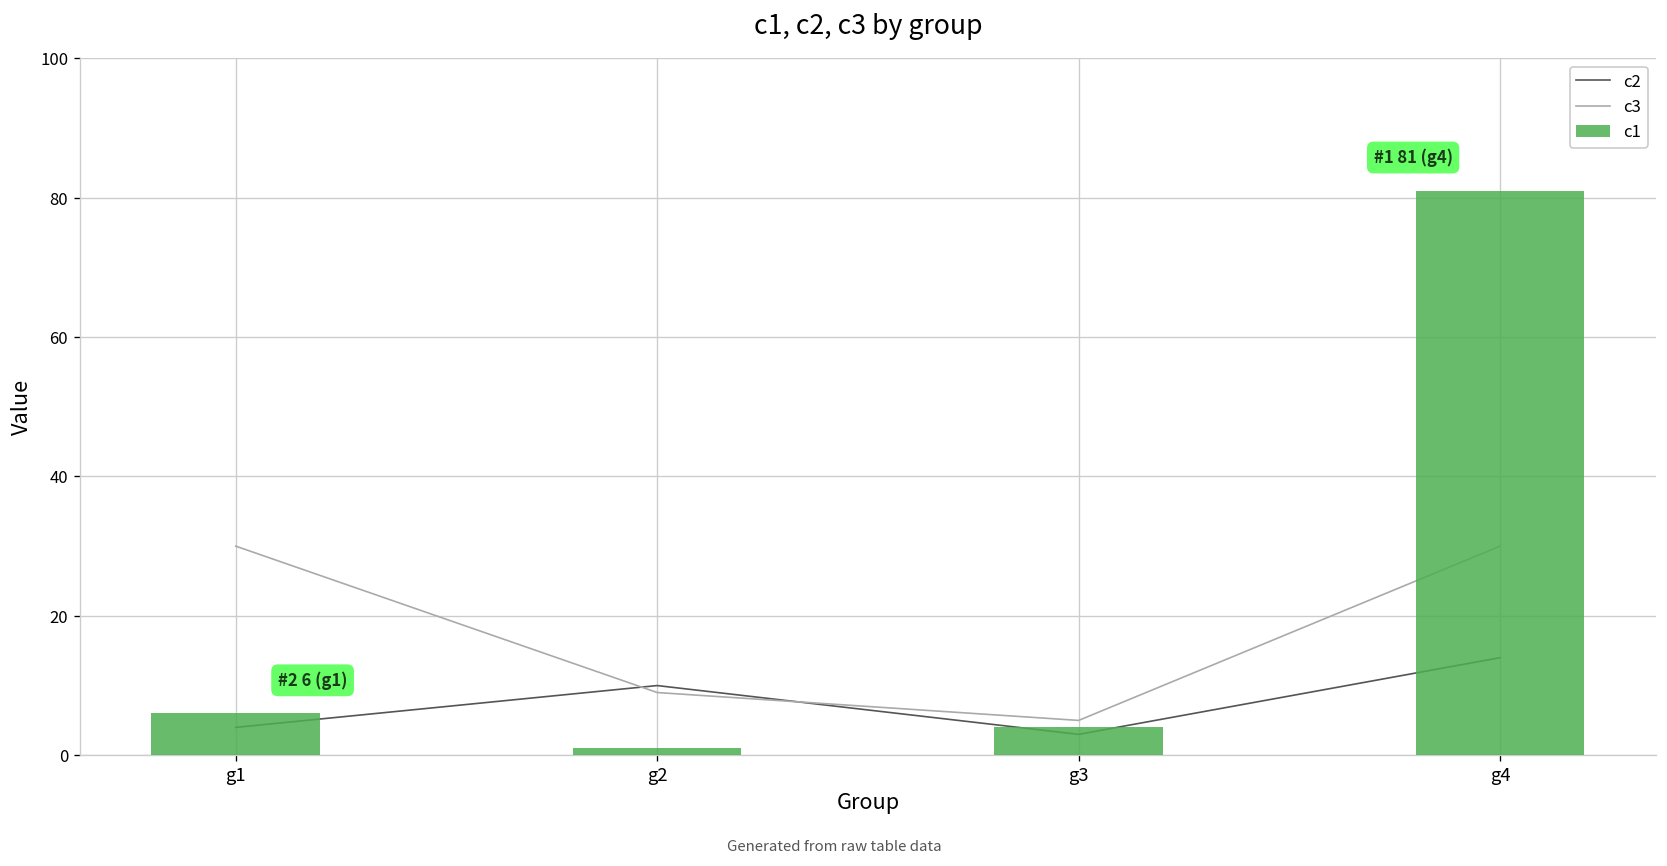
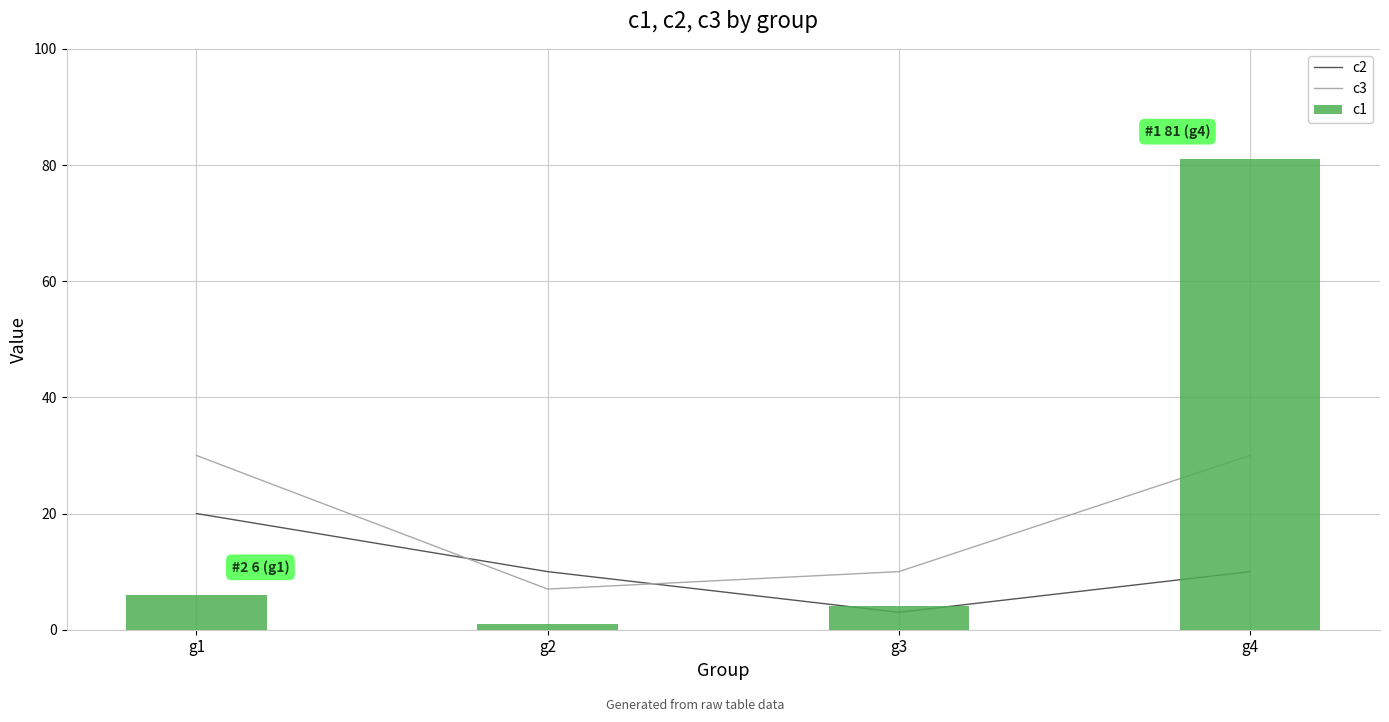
c2, g1: 4 -> 20
c3, g2: 9 -> 7
c3, g3: 5 -> 10
c2, g4: 14 -> 10
